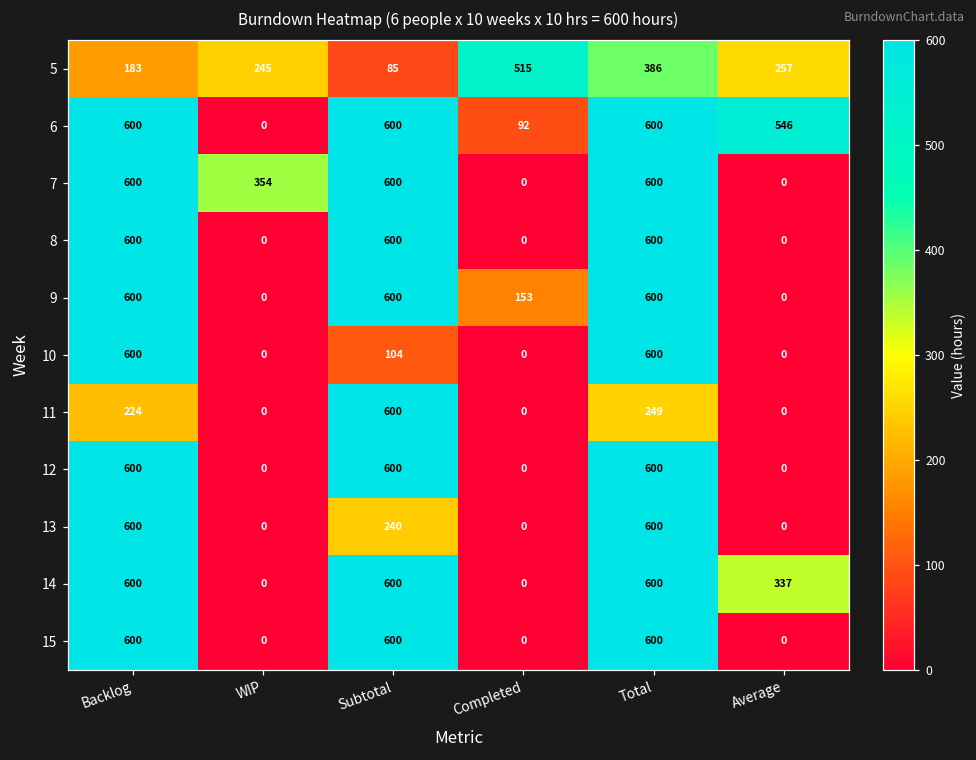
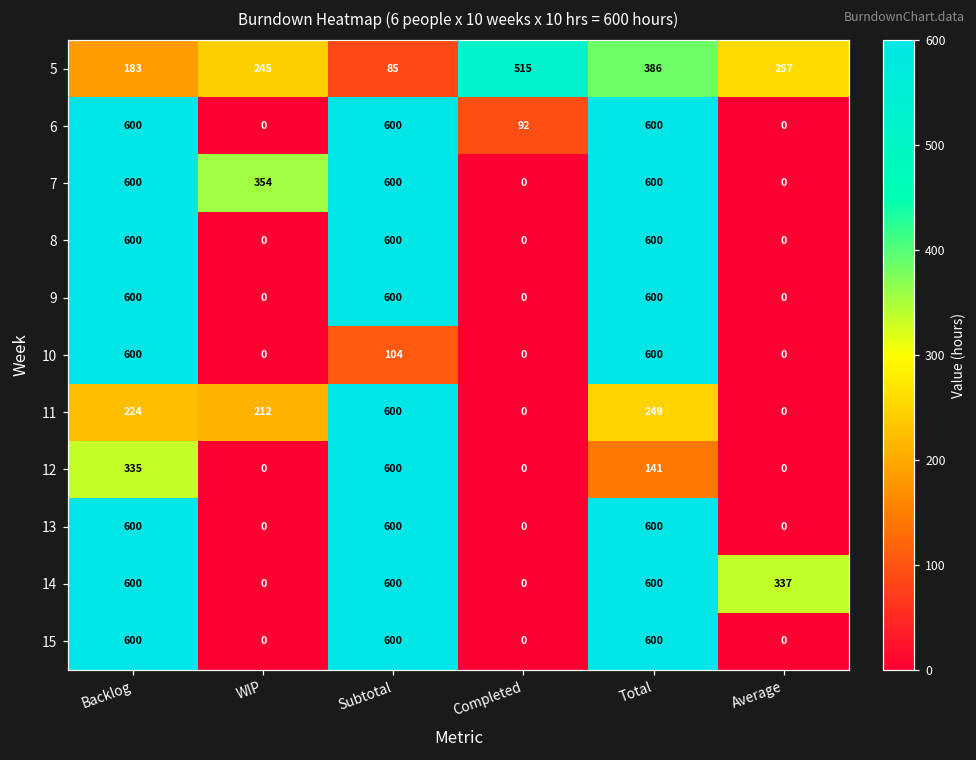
6, Average: 546 -> 0
9, Completed: 153 -> 0
11, WIP: 0 -> 212
12, Backlog: 600 -> 335
12, Total: 600 -> 141
13, Subtotal: 240 -> 600
